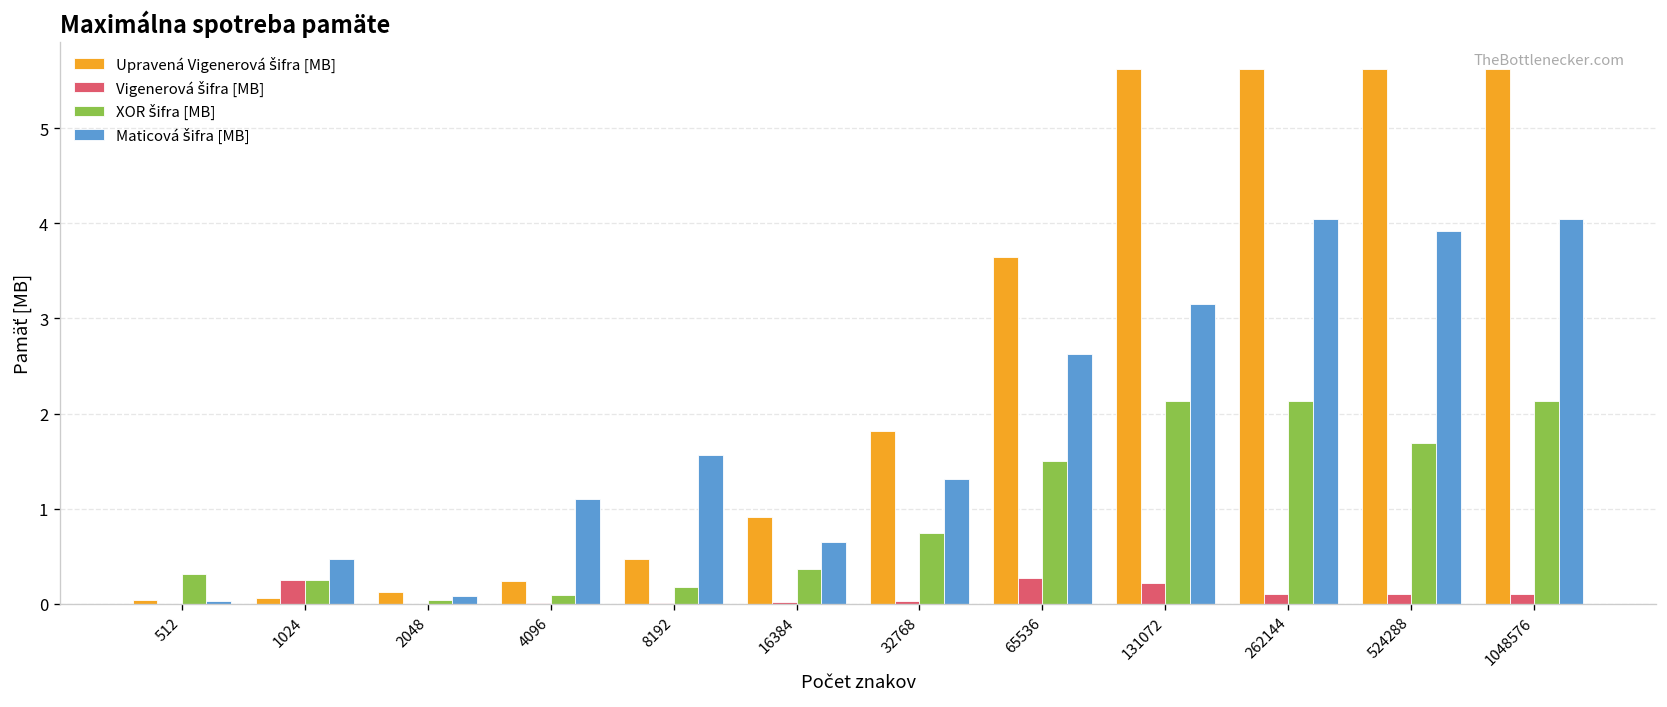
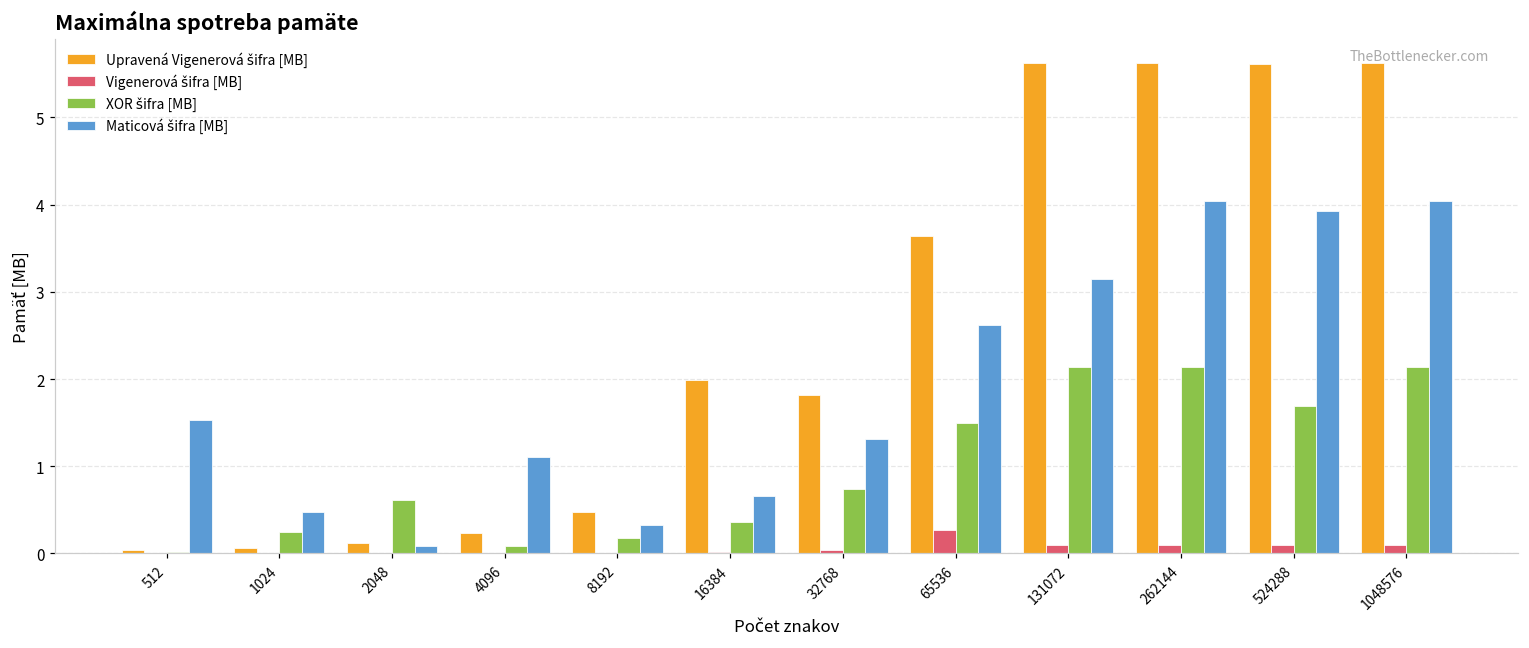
XOR šifra [MB], 512: 0.3 -> 0.0
Maticová šifra [MB], 512: 0.0 -> 1.5
Vigenerová šifra [MB], 1024: 0.3 -> 0.0
XOR šifra [MB], 2048: 0.0 -> 0.6
Maticová šifra [MB], 8192: 1.6 -> 0.3
Upravená Vigenerová šifra [MB], 16384: 0.9 -> 2.0
Vigenerová šifra [MB], 131072: 0.2 -> 0.1
